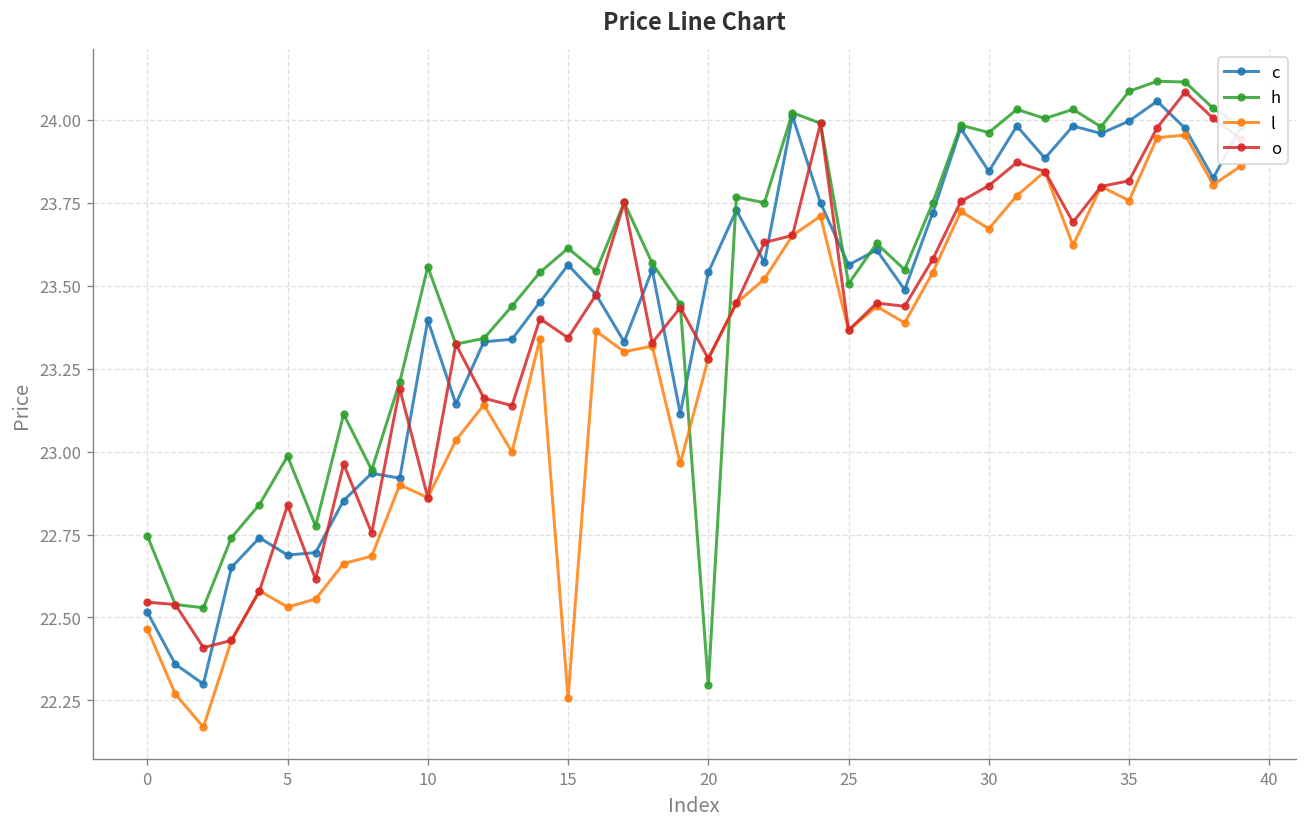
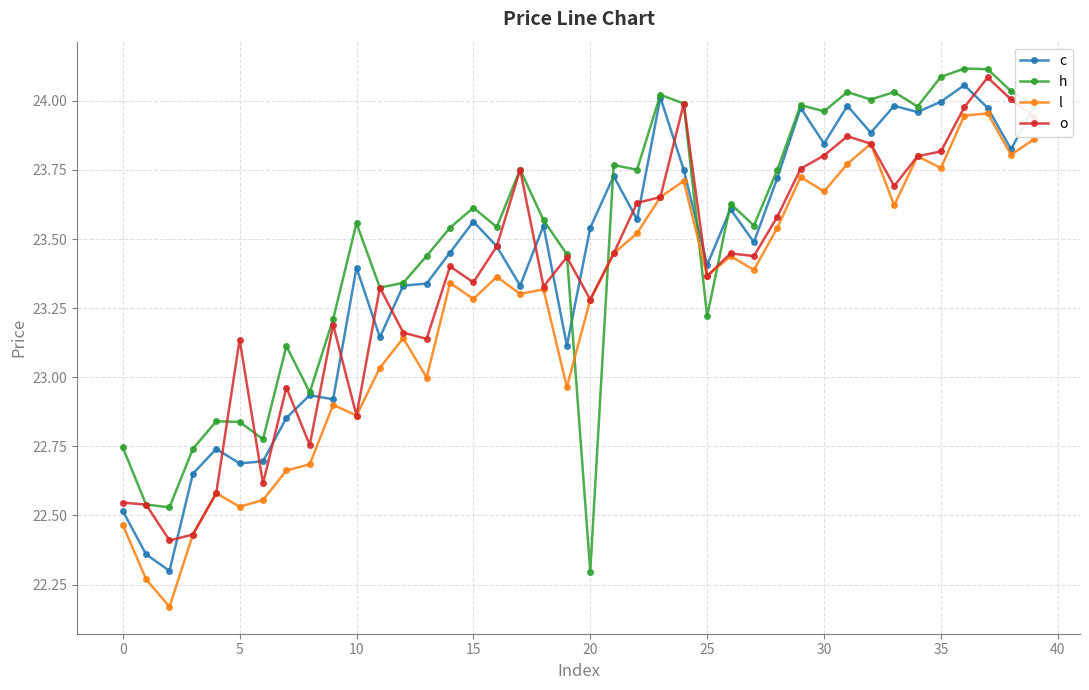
h, 5: 22.99 -> 22.84
o, 5: 22.84 -> 23.14
l, 15: 22.26 -> 23.28
c, 25: 23.56 -> 23.41
h, 25: 23.51 -> 23.22
